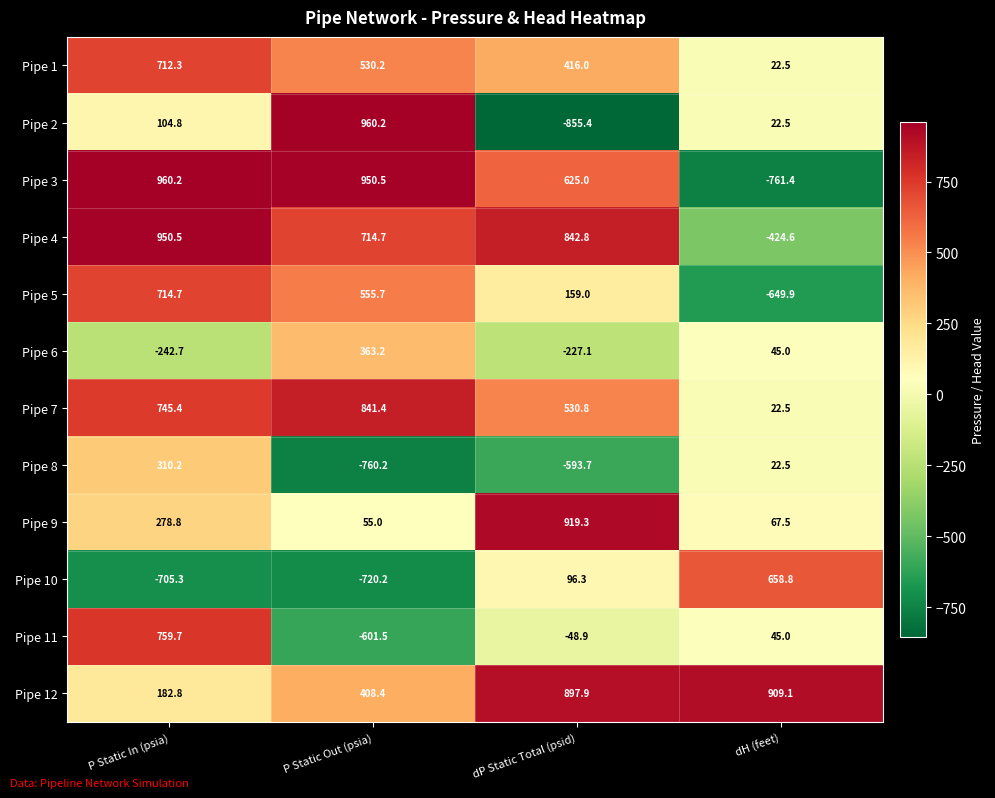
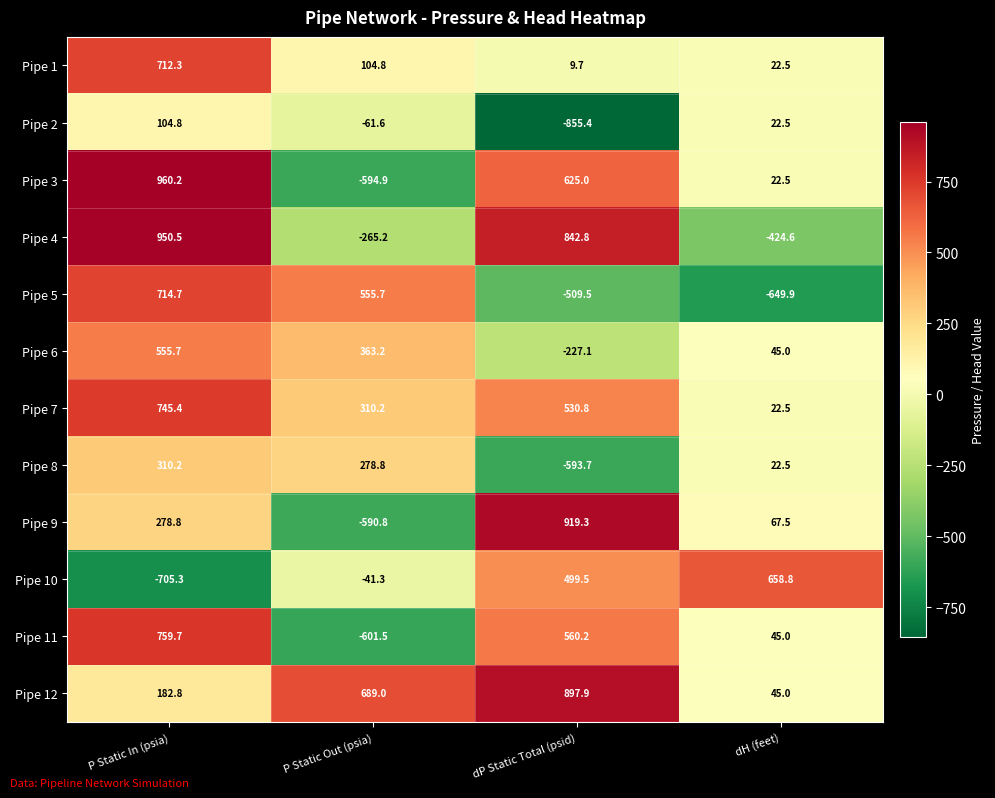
Pipe 1, P Static Out (psia): 530.2 -> 104.8
Pipe 1, dP Static Total (psid): 416.0 -> 9.7
Pipe 2, P Static Out (psia): 960.2 -> -61.6
Pipe 3, P Static Out (psia): 950.5 -> -594.9
Pipe 3, dH (feet): -761.4 -> 22.5
Pipe 4, P Static Out (psia): 714.7 -> -265.2
Pipe 5, dP Static Total (psid): 159.0 -> -509.5
Pipe 6, P Static In (psia): -242.7 -> 555.7
Pipe 7, P Static Out (psia): 841.4 -> 310.2
Pipe 8, P Static Out (psia): -760.2 -> 278.8
Pipe 9, P Static Out (psia): 55.0 -> -590.8
Pipe 10, P Static Out (psia): -720.2 -> -41.3
Pipe 10, dP Static Total (psid): 96.3 -> 499.5
Pipe 11, dP Static Total (psid): -48.9 -> 560.2
Pipe 12, P Static Out (psia): 408.4 -> 689.0
Pipe 12, dH (feet): 909.1 -> 45.0
